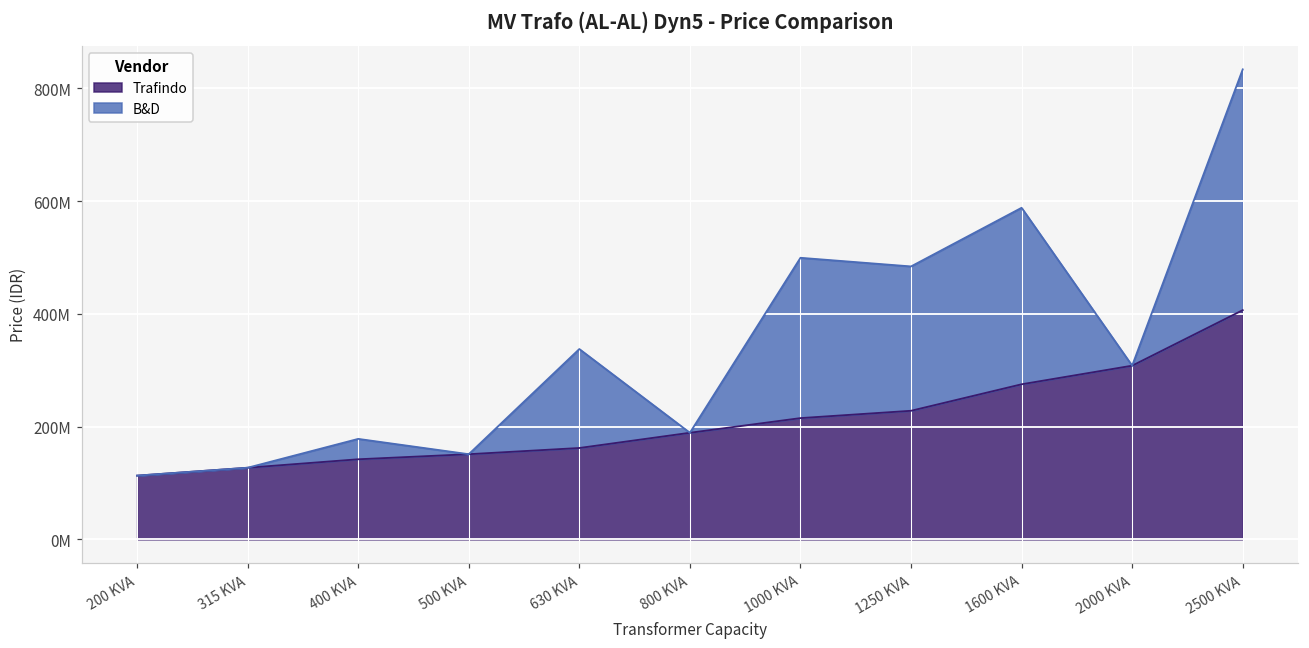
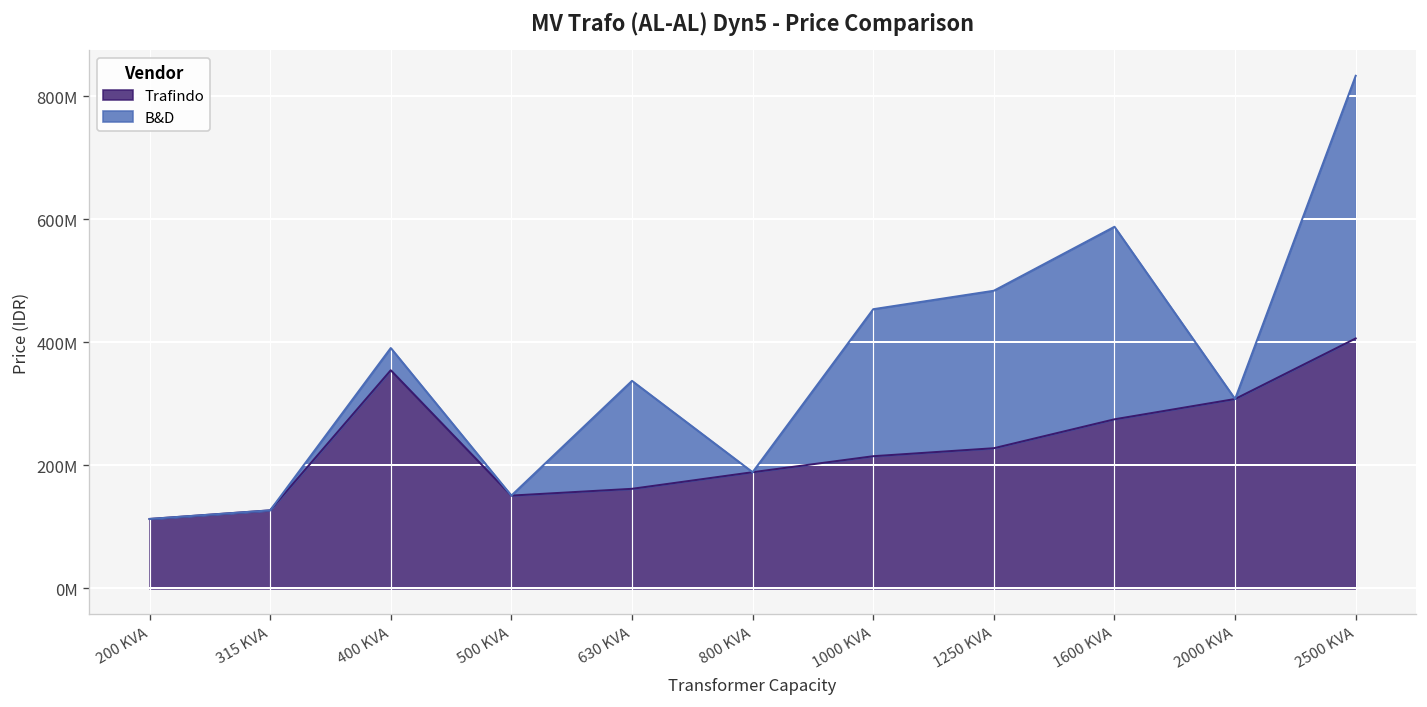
Trafindo, 400 KVA: 140000000 -> 350000000
B&D, 1000 KVA: 280000000 -> 240000000
